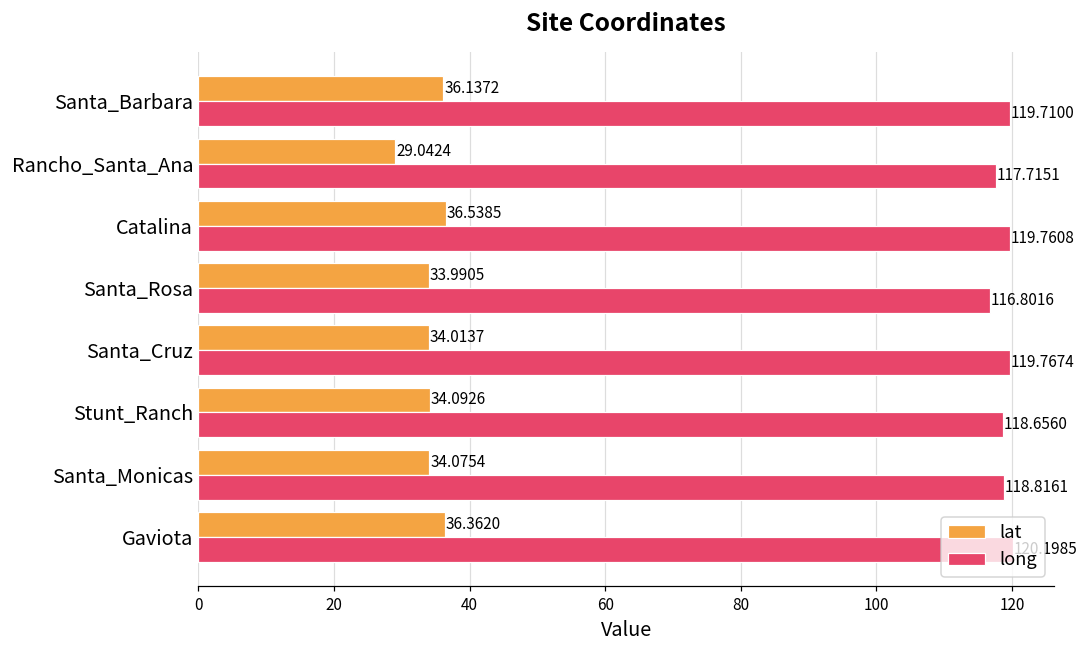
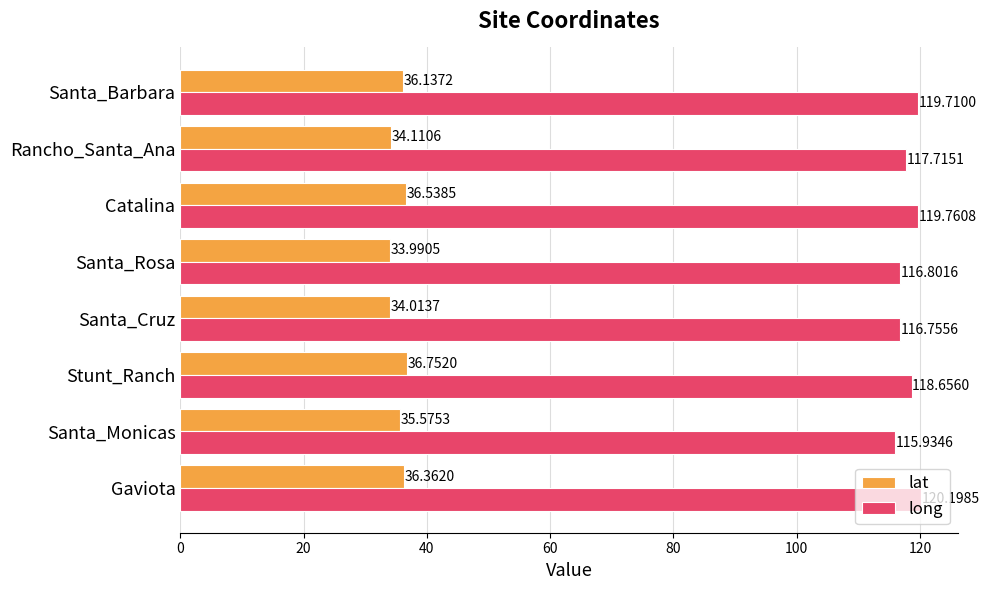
lat, Rancho_Santa_Ana: 29.0424 -> 34.1106
long, Santa_Cruz: 119.7674 -> 116.7556
lat, Stunt_Ranch: 34.0926 -> 36.7520
lat, Santa_Monicas: 34.0754 -> 35.5753
long, Santa_Monicas: 118.8161 -> 115.9346
